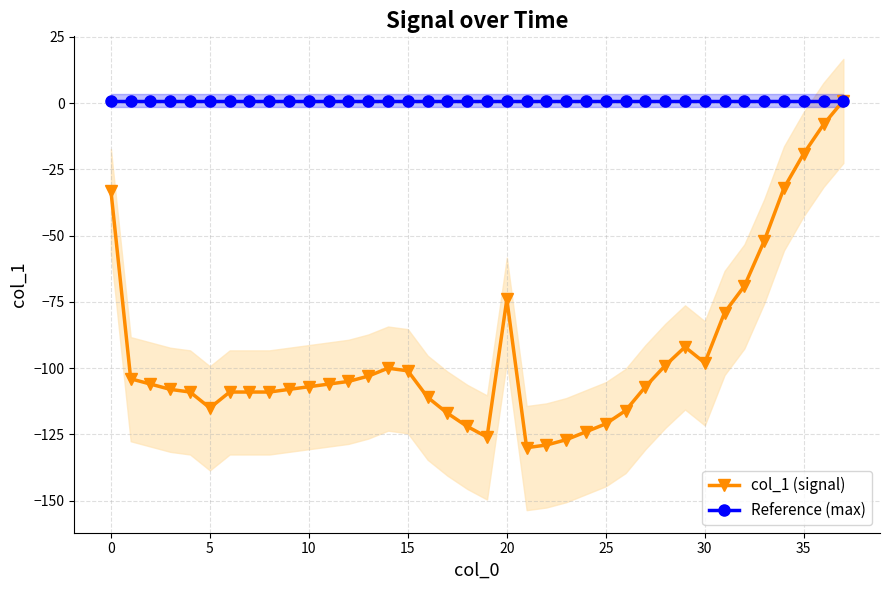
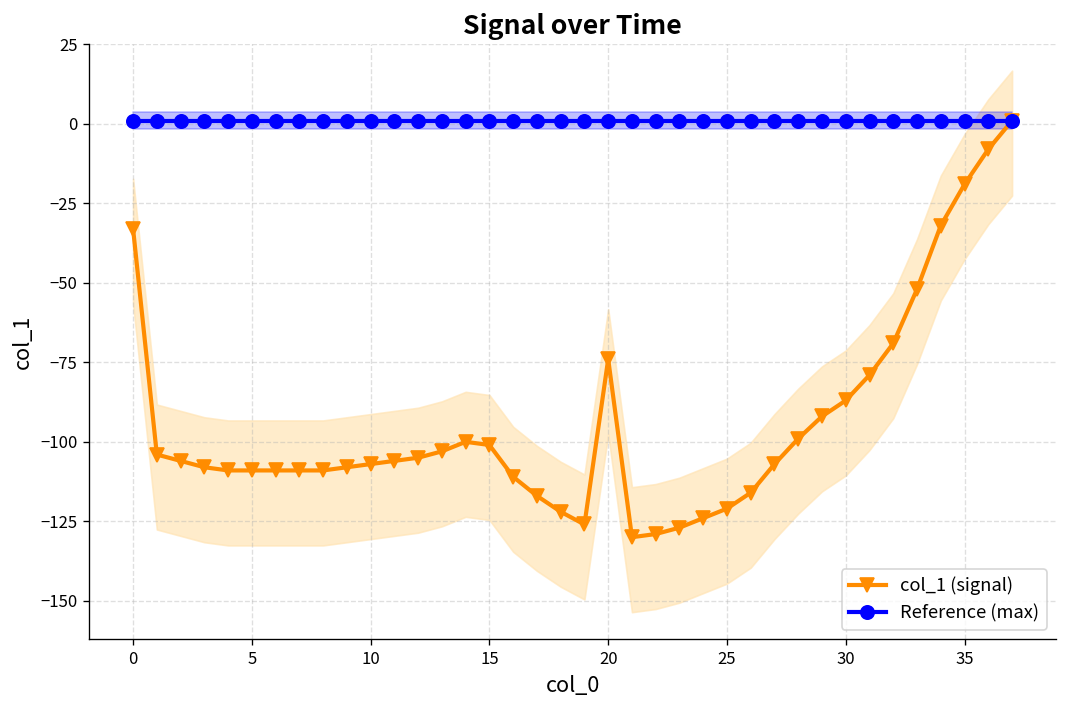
col_1 (signal), 5: -115 -> -109
col_1 (signal), 30: -98 -> -87
